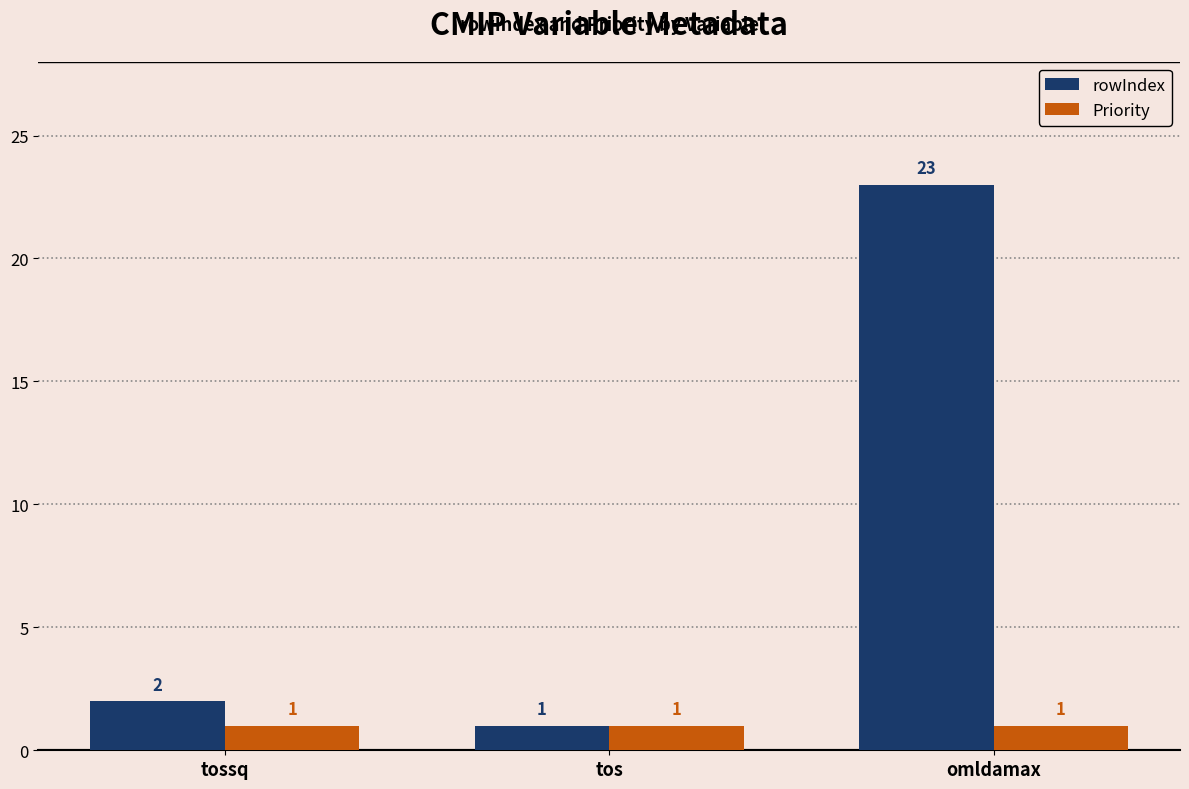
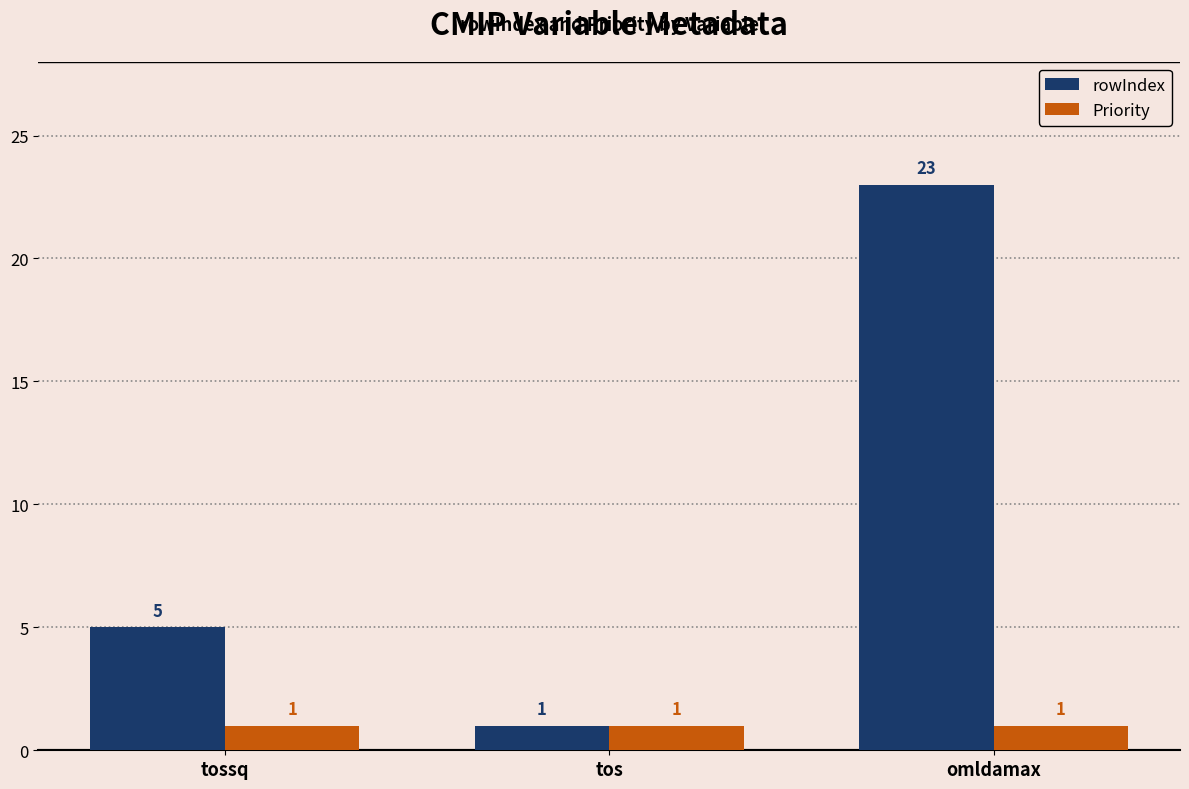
rowIndex, tossq: 2 -> 5
